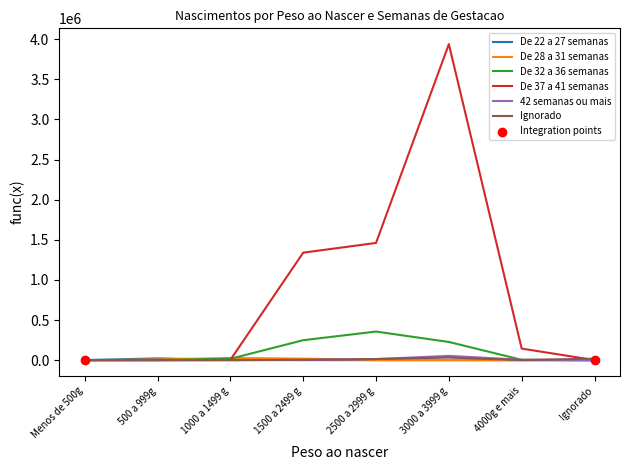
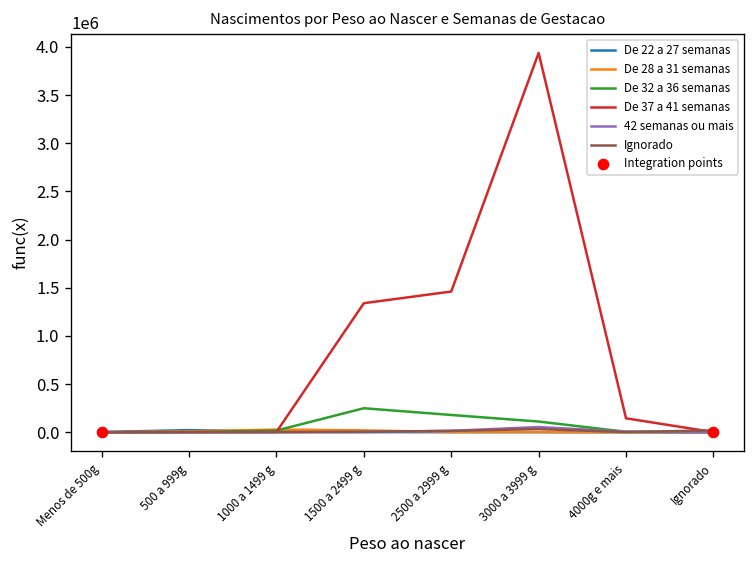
De 32 a 36 semanas, 2500 a 2999 g: 400000 -> 200000
De 32 a 36 semanas, 3000 a 3999 g: 200000 -> 100000
